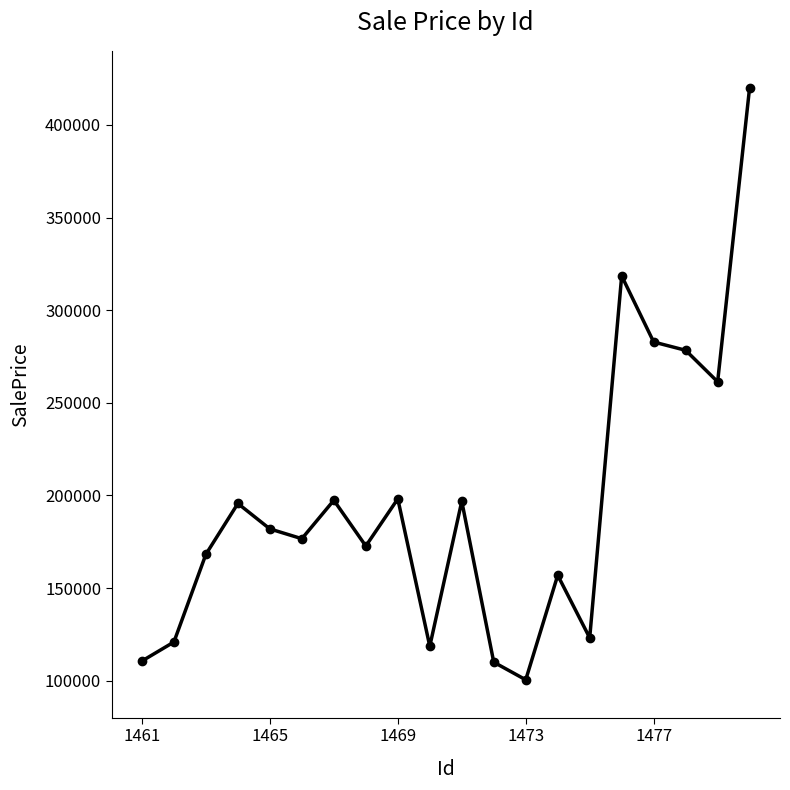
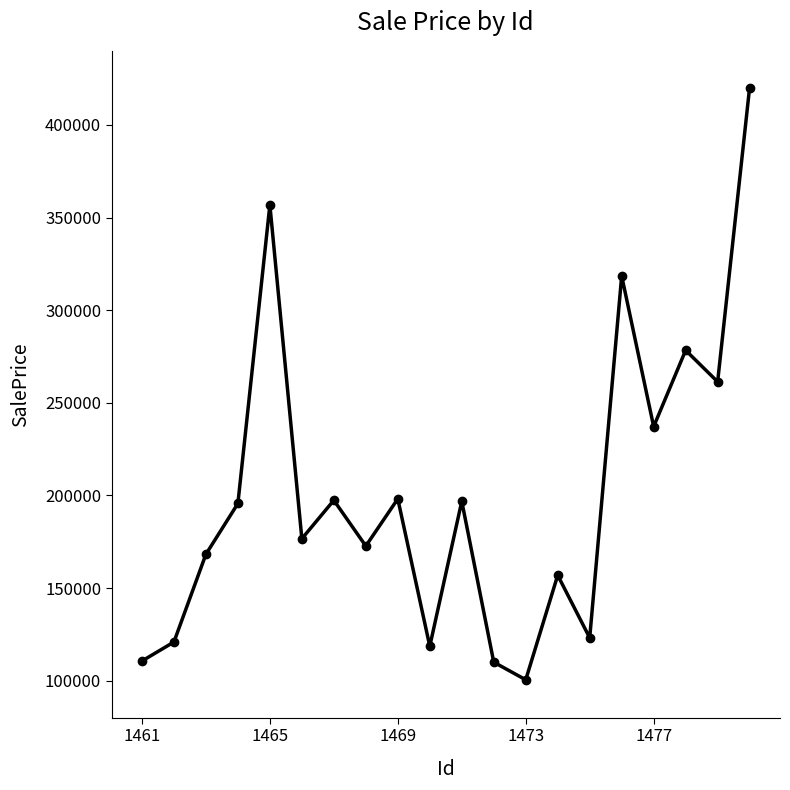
1465: 182000 -> 357000
1477: 283000 -> 237000
